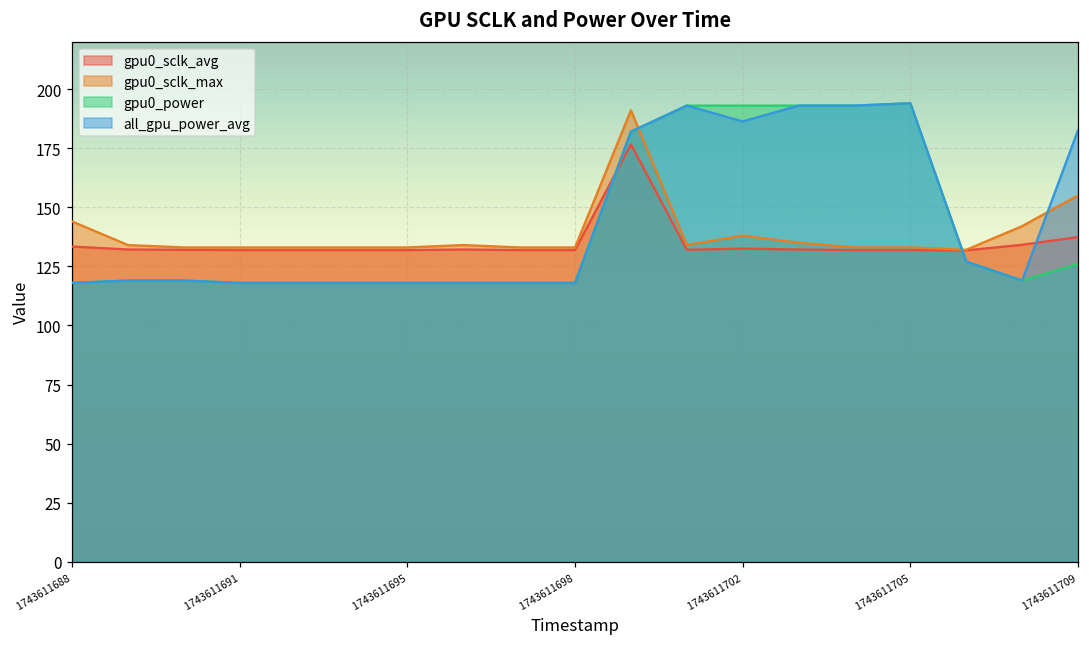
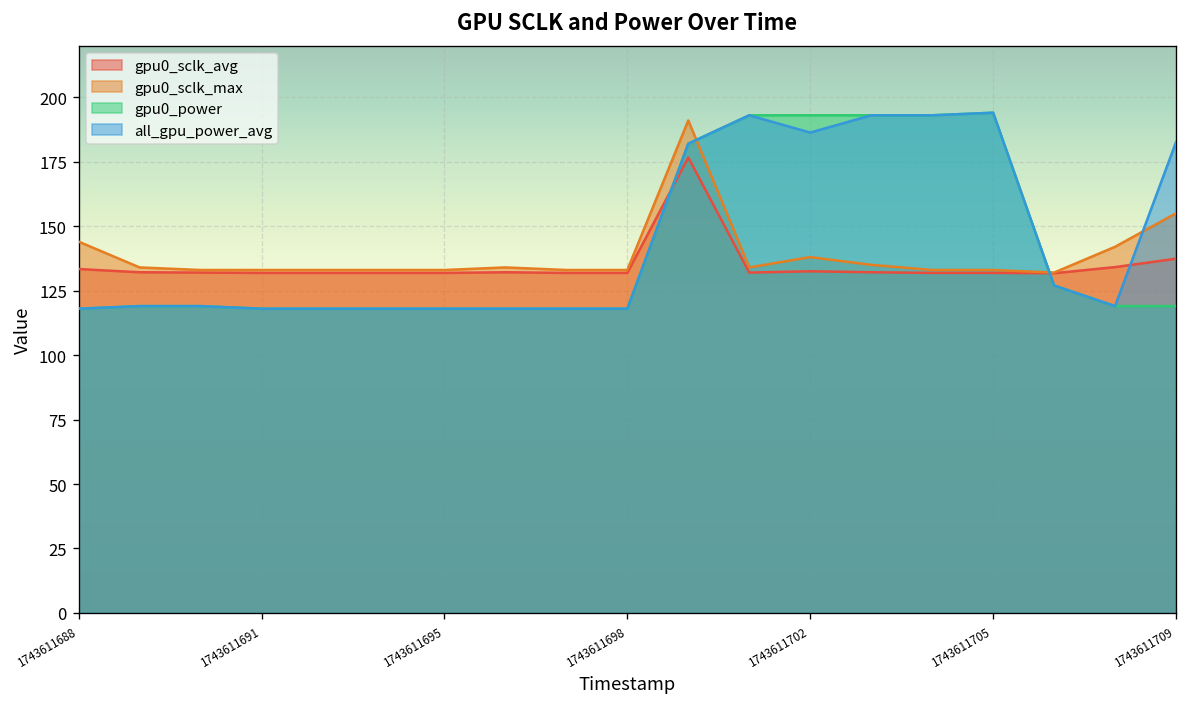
gpu0_power, 1743611709: 126 -> 119
